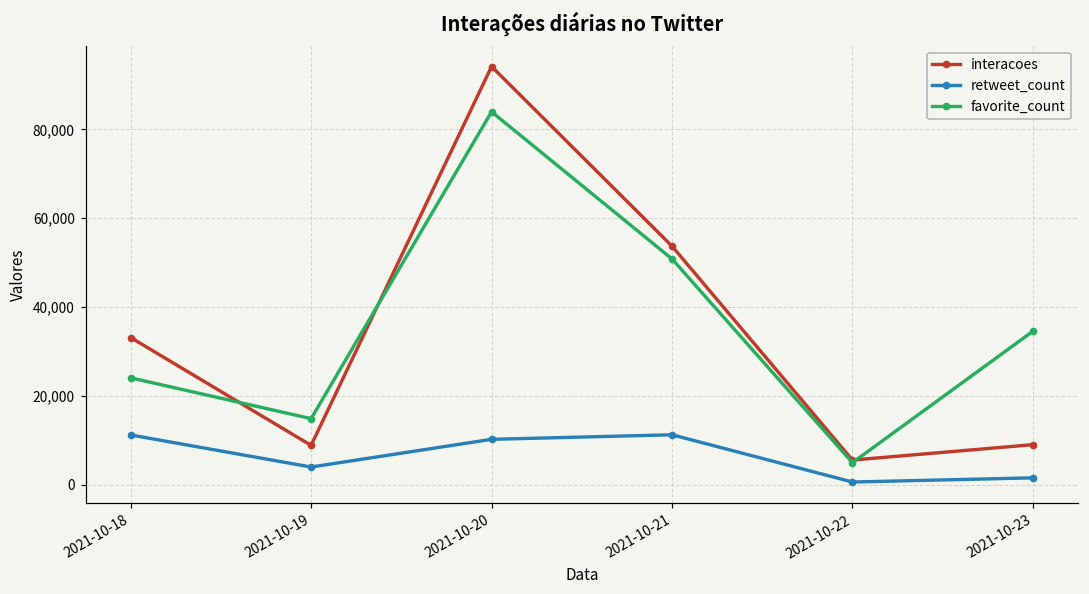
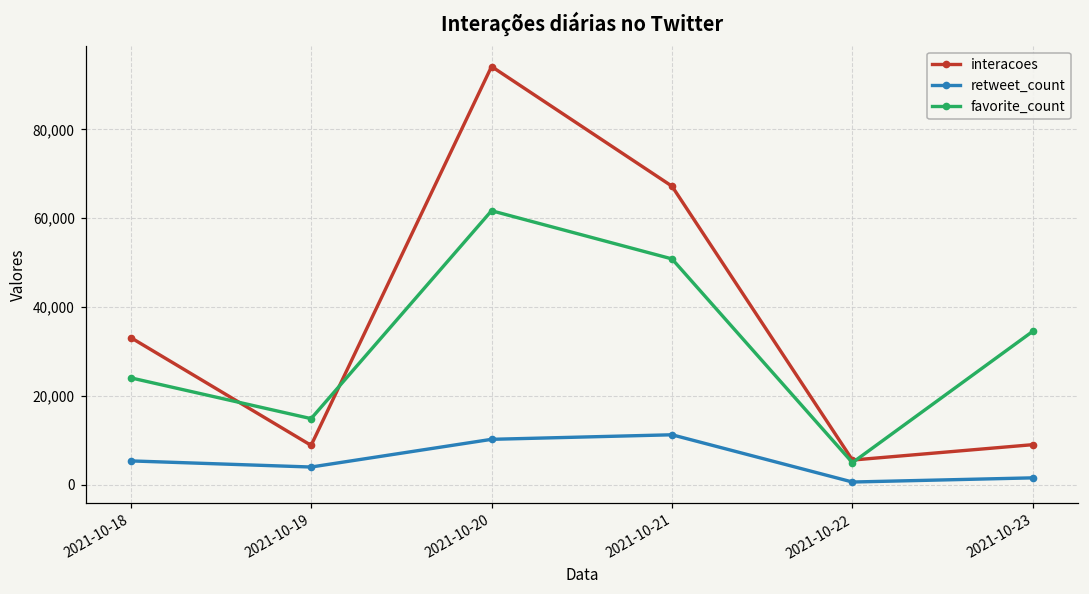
retweet_count, 2021-10-18: 11,000 -> 5,000
favorite_count, 2021-10-20: 84,000 -> 62,000
interacoes, 2021-10-21: 54,000 -> 67,000
